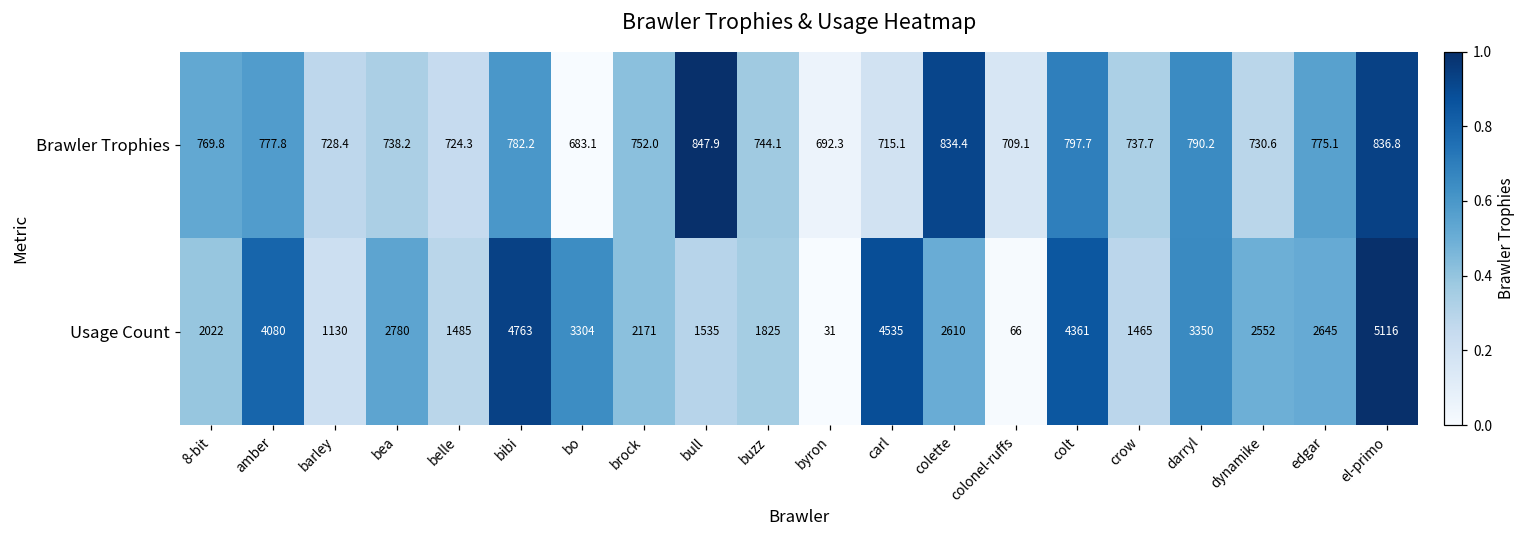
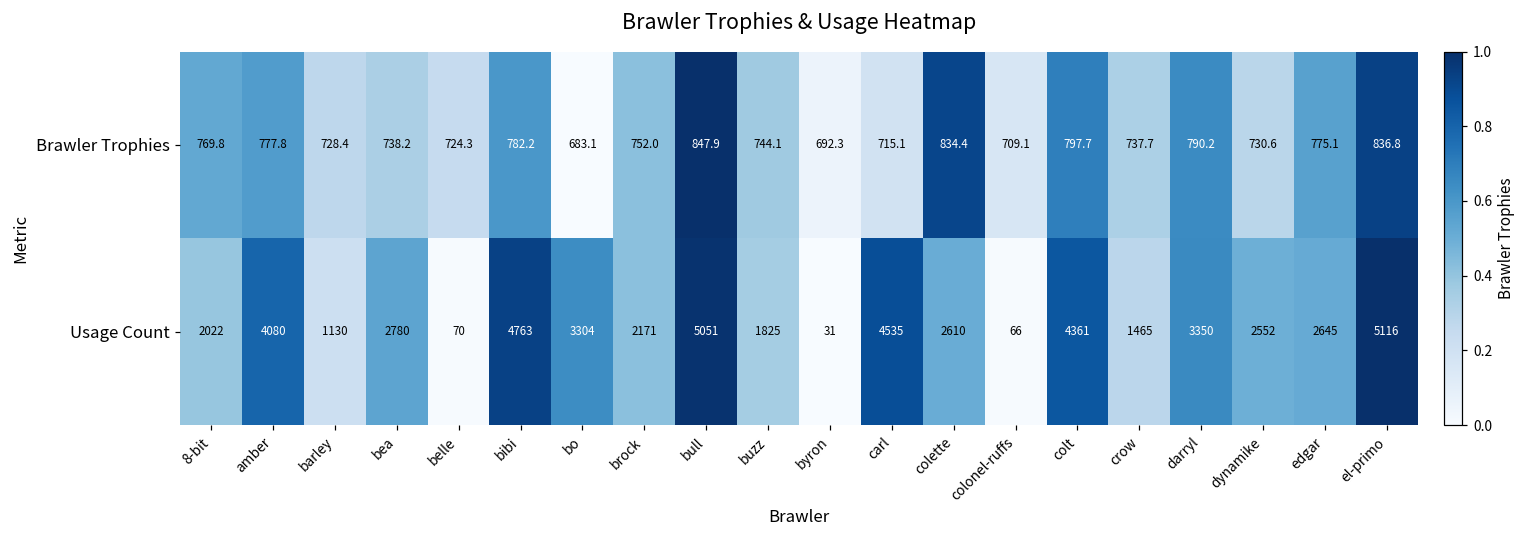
Usage Count, belle: 1485 -> 70
Usage Count, bull: 1535 -> 5051
